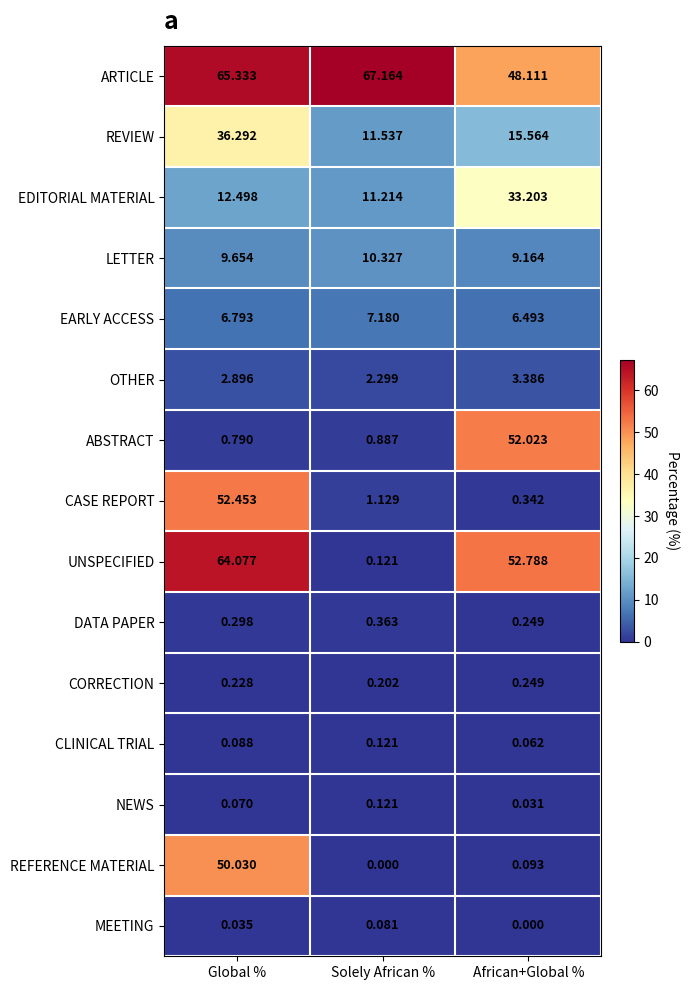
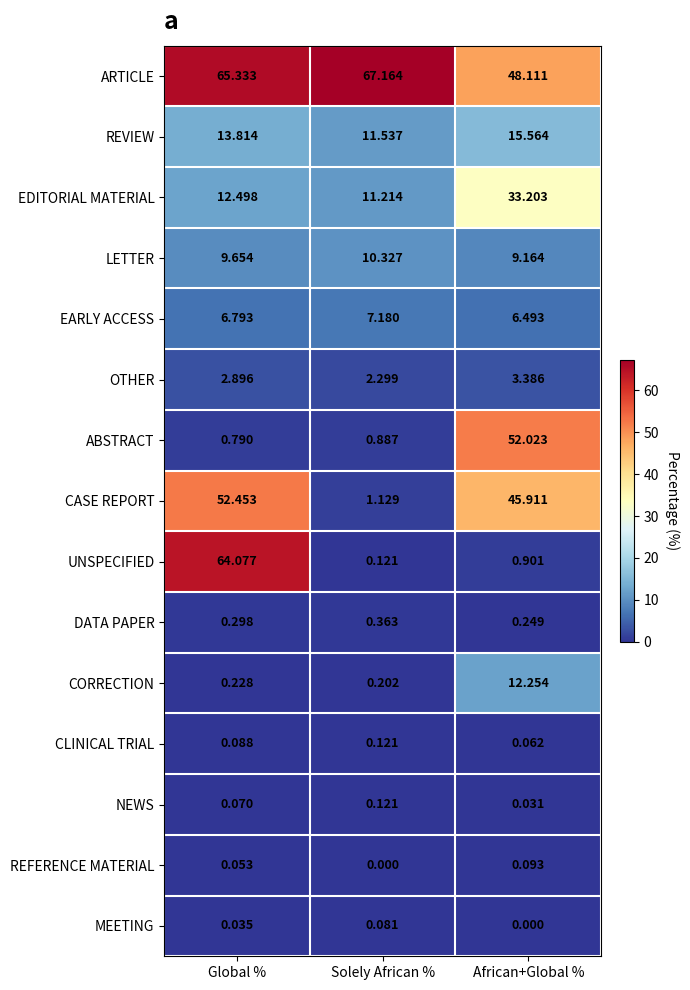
REVIEW, Global %: 36.292 -> 13.814
CASE REPORT, African+Global %: 0.342 -> 45.911
UNSPECIFIED, African+Global %: 52.788 -> 0.901
CORRECTION, African+Global %: 0.249 -> 12.254
REFERENCE MATERIAL, Global %: 50.030 -> 0.053
